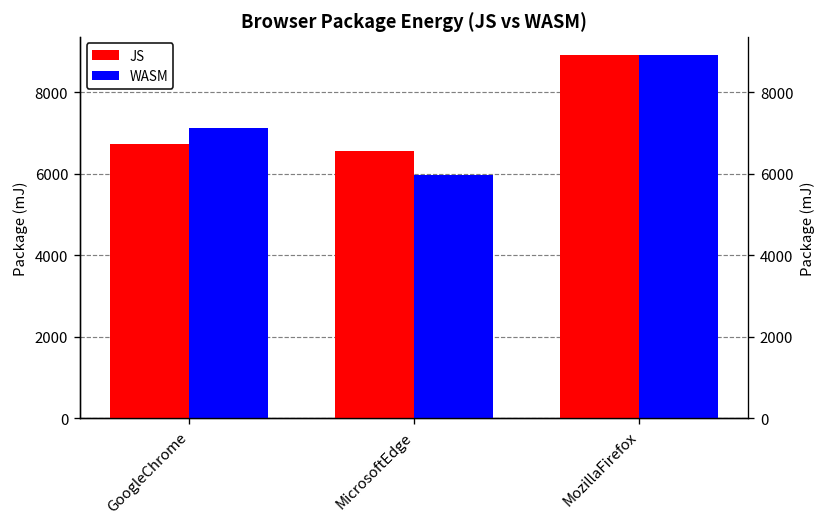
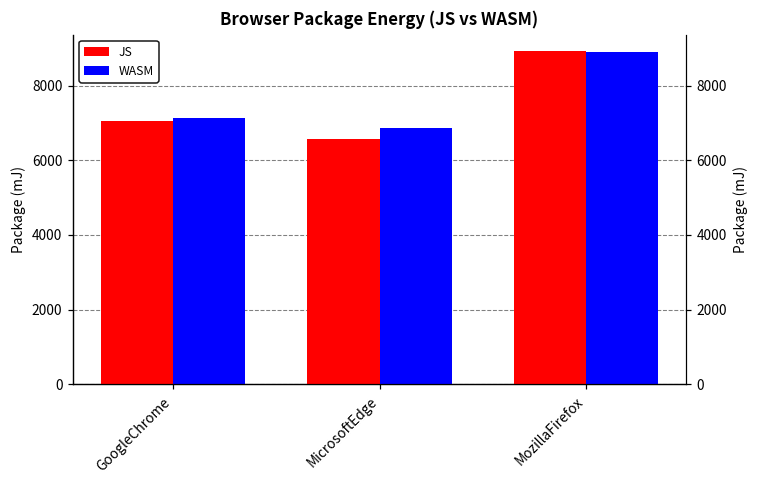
JS, GoogleChrome: 6700 -> 7100
WASM, MicrosoftEdge: 6000 -> 6900
